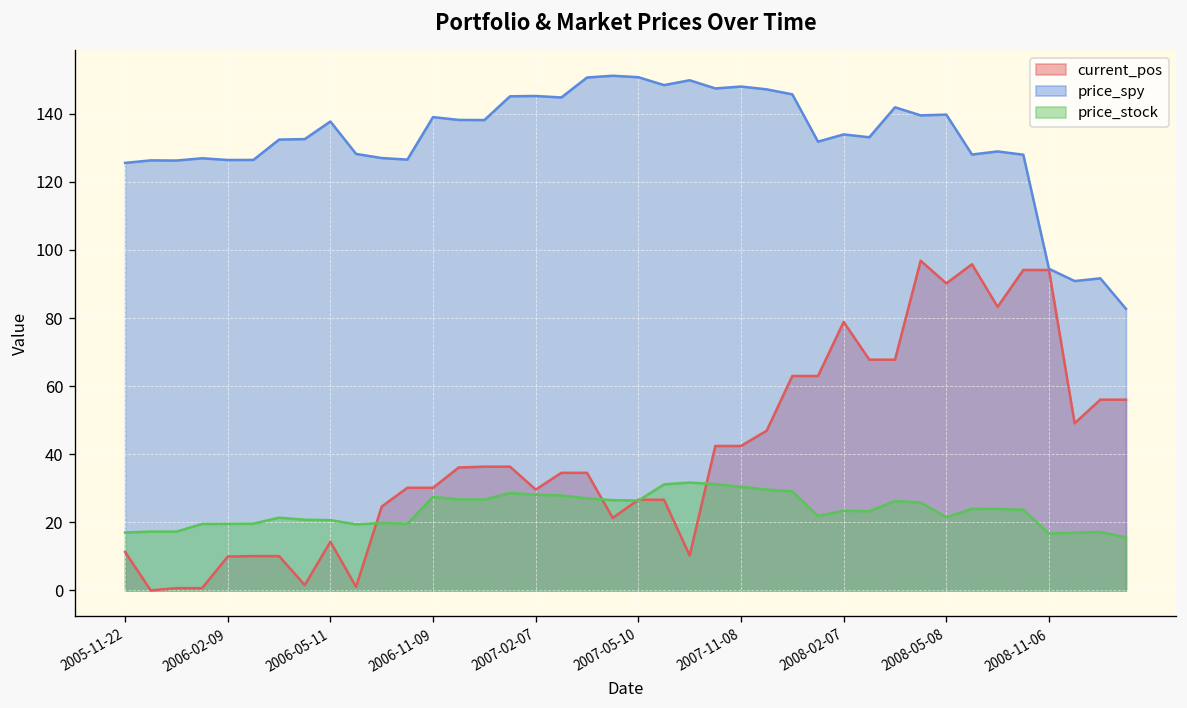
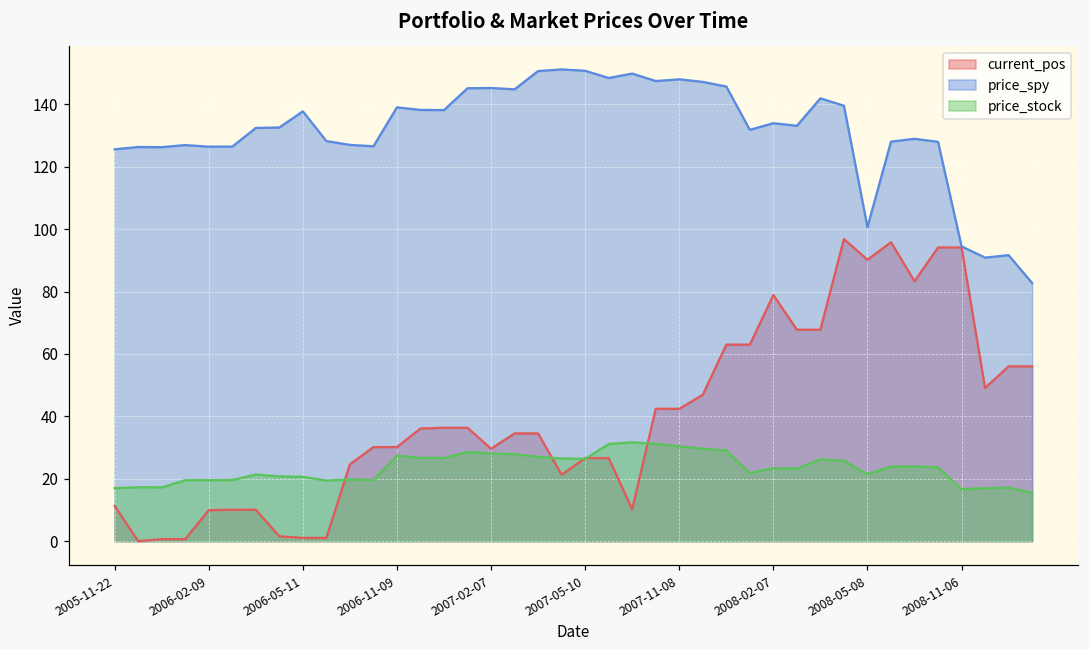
current_pos, 2006-05-11: 14 -> 1
price_spy, 2008-05-08: 140 -> 101
